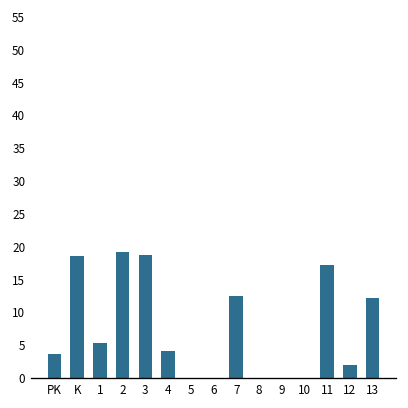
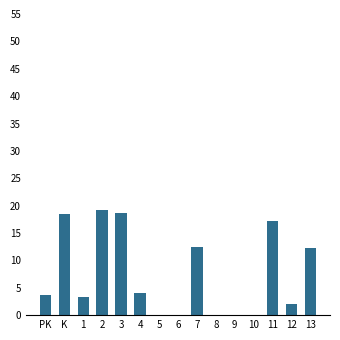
1: 5 -> 3
